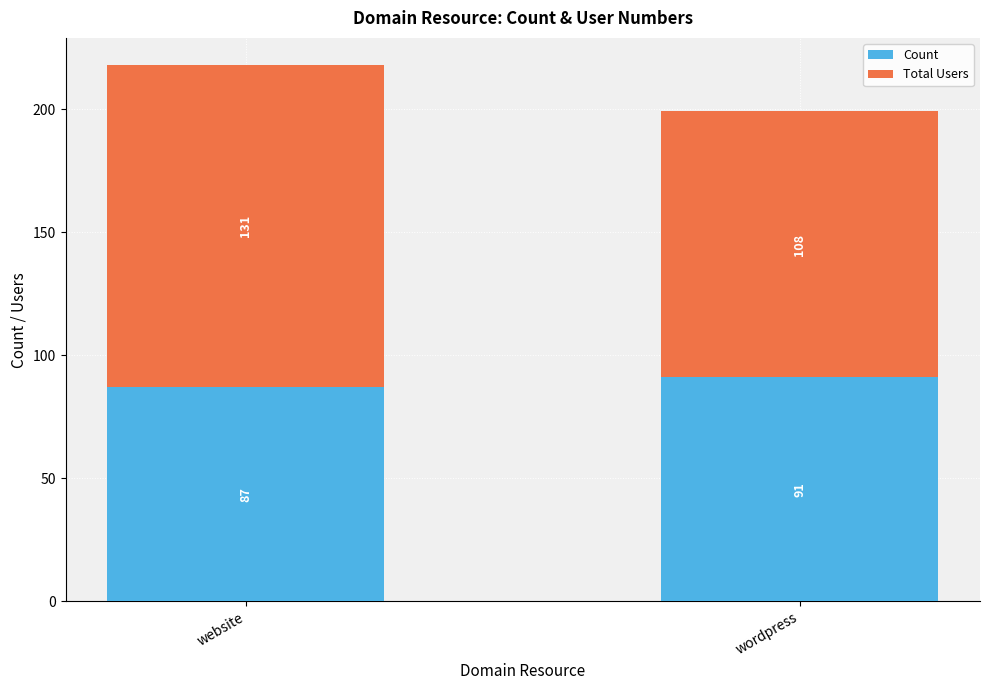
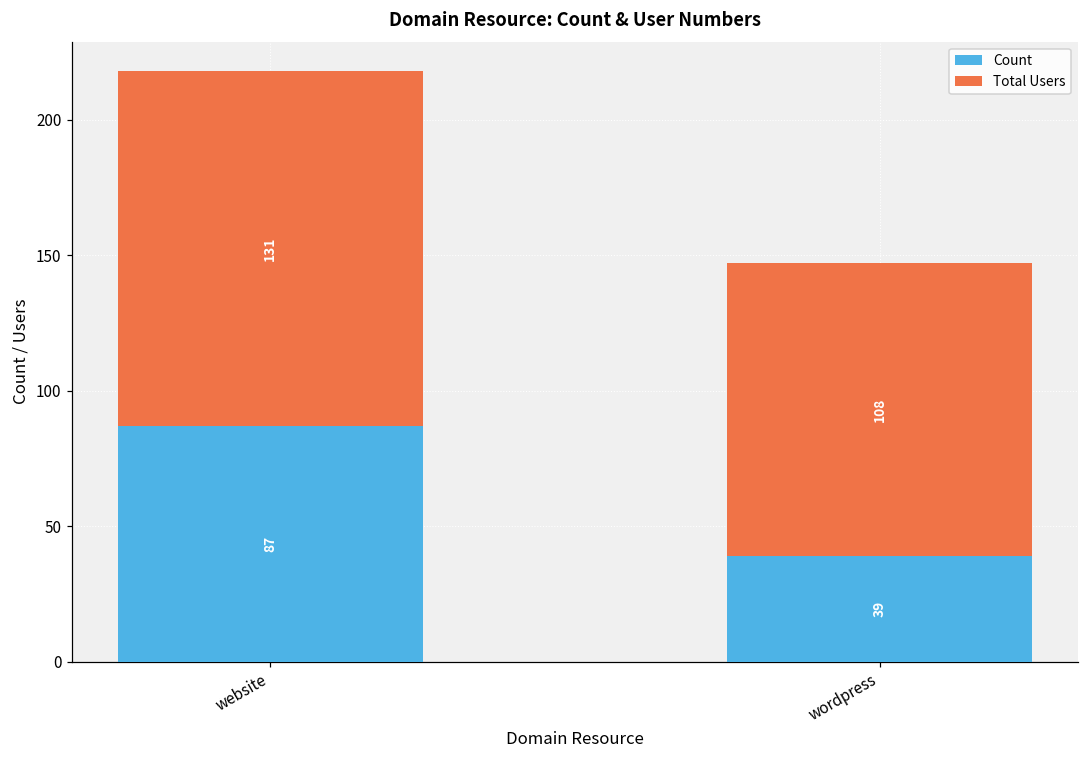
Count, wordpress: 91 -> 39
